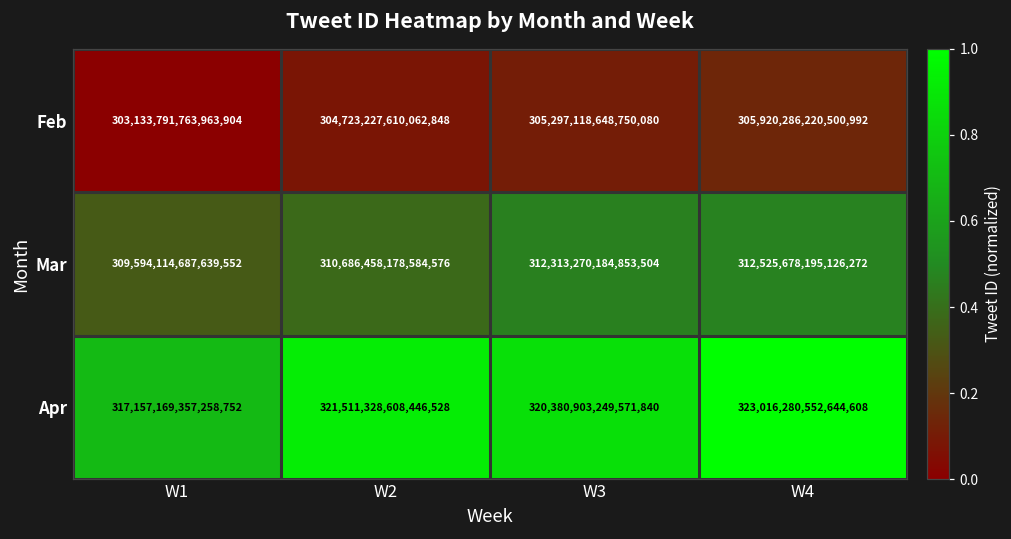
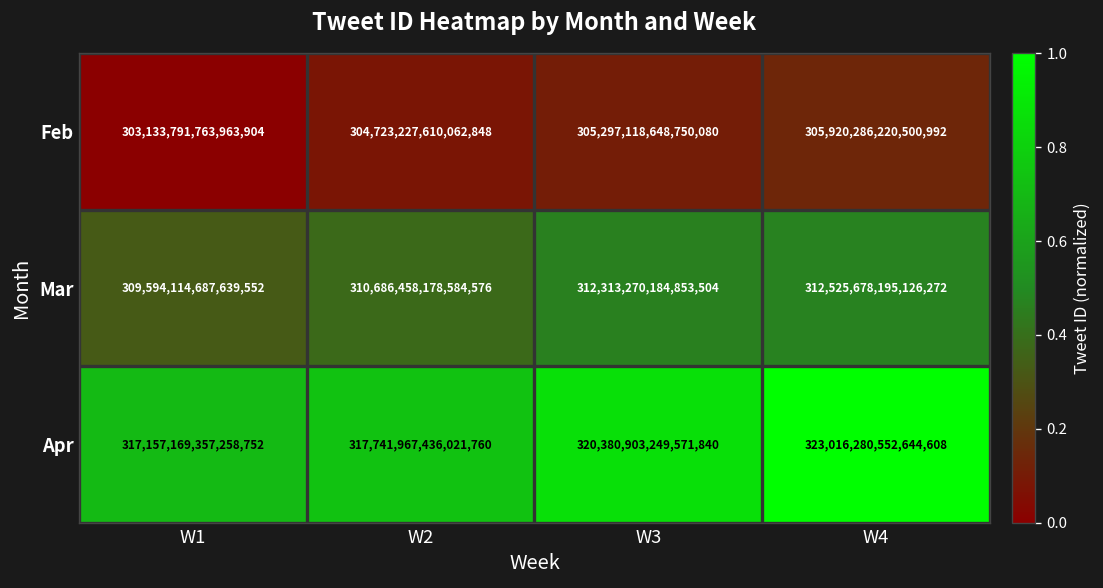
Apr, W2: 321,511,328,608,446,528 -> 317,741,967,436,021,760
